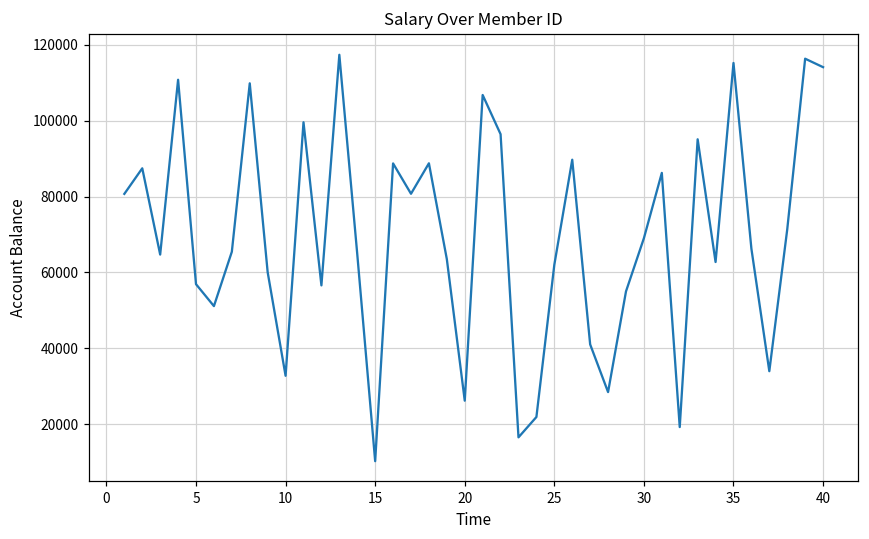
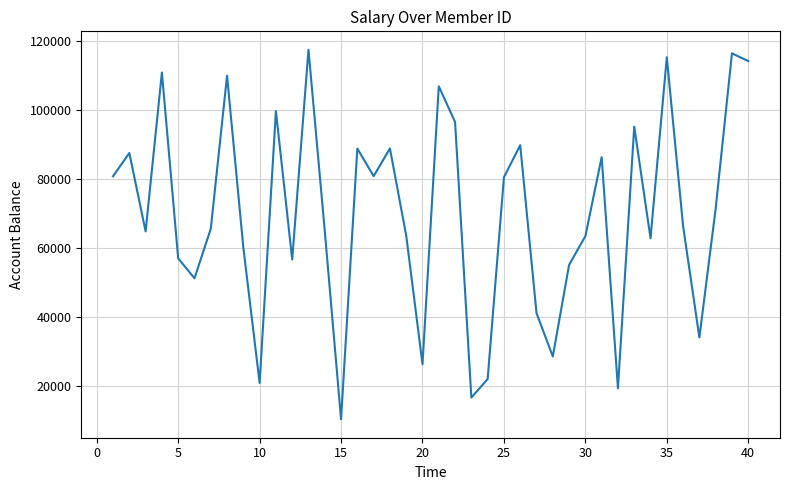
10: 33000 -> 21000
25: 62000 -> 80000
30: 69000 -> 63000
